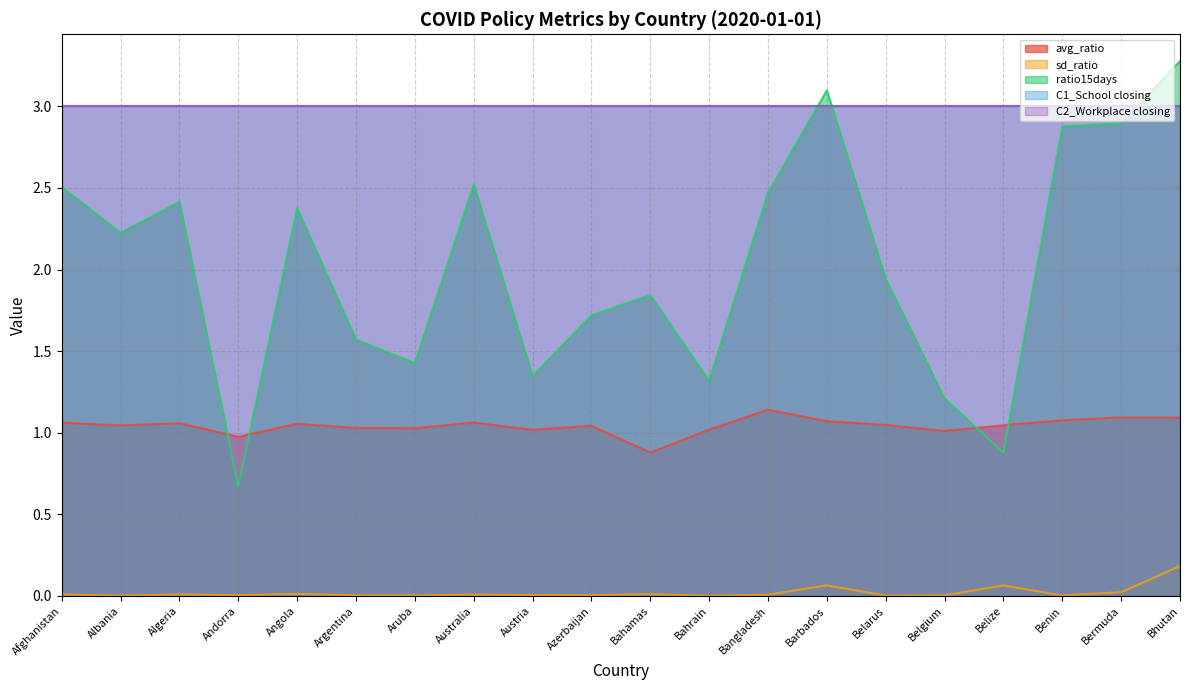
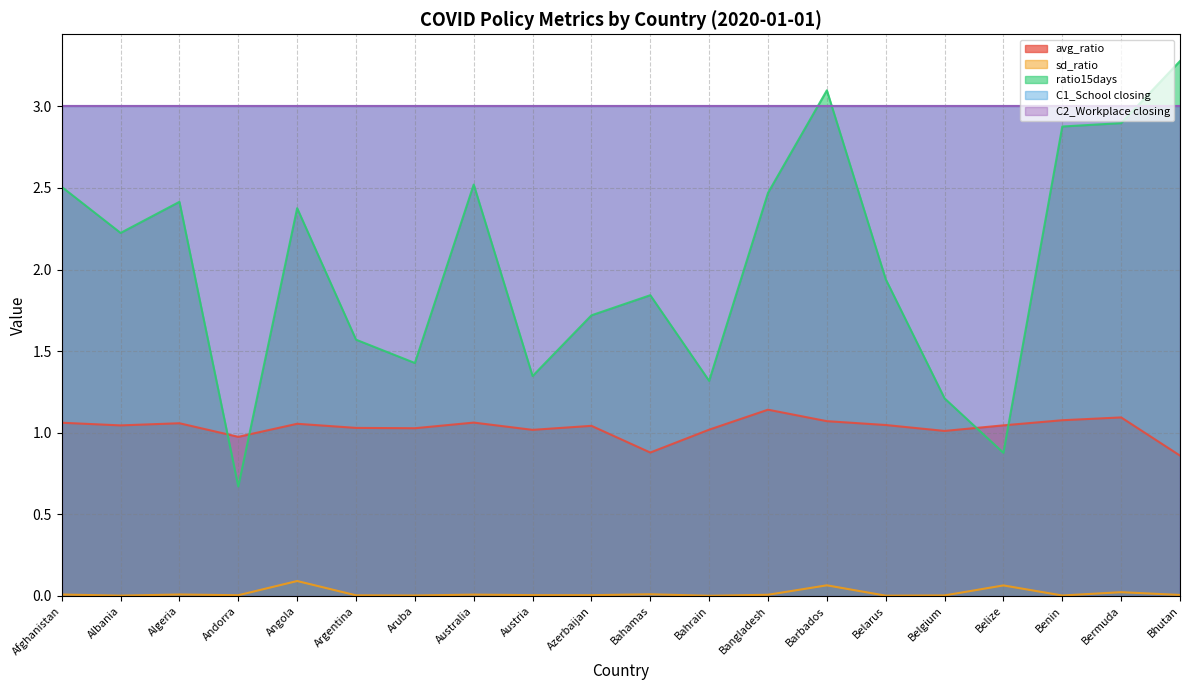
sd_ratio, Angola: 0.01 -> 0.09
avg_ratio, Bhutan: 1.09 -> 0.86
sd_ratio, Bhutan: 0.18 -> 0.01
